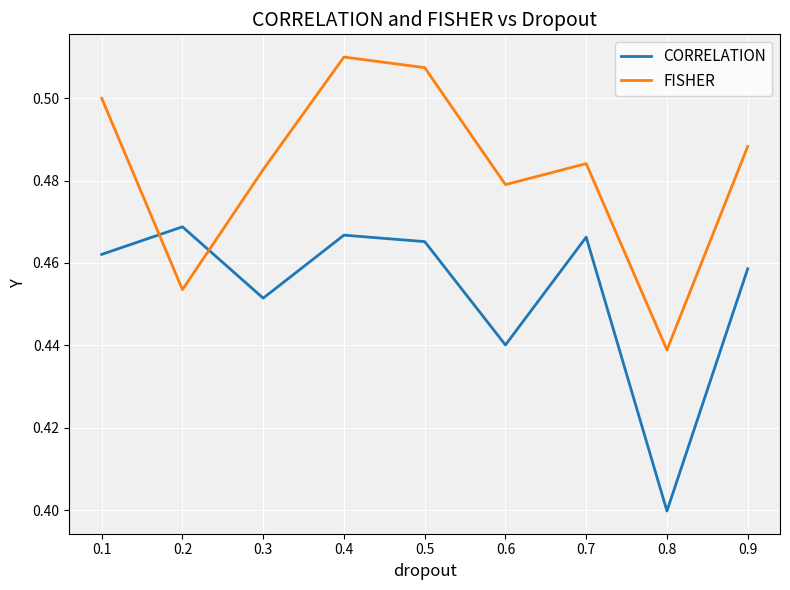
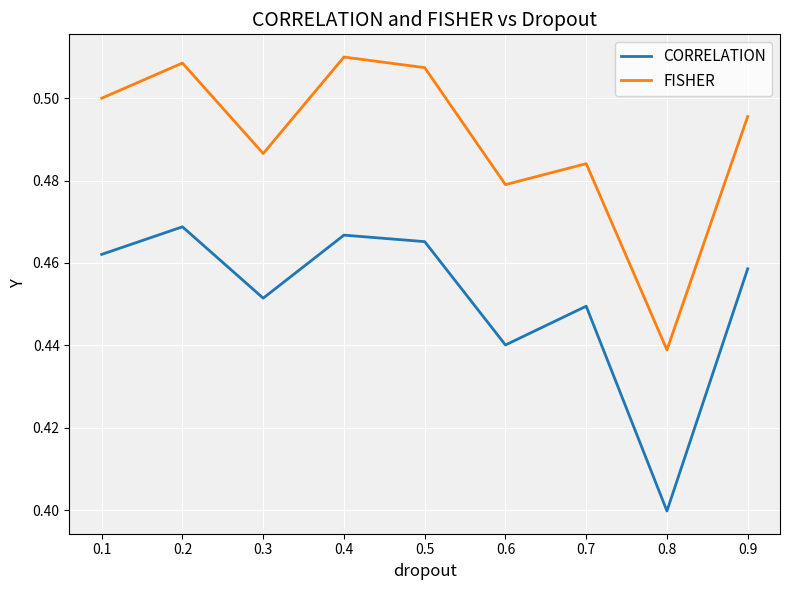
FISHER, 0.2: 0.454 -> 0.508
FISHER, 0.3: 0.483 -> 0.487
CORRELATION, 0.7: 0.466 -> 0.450
FISHER, 0.9: 0.488 -> 0.496
